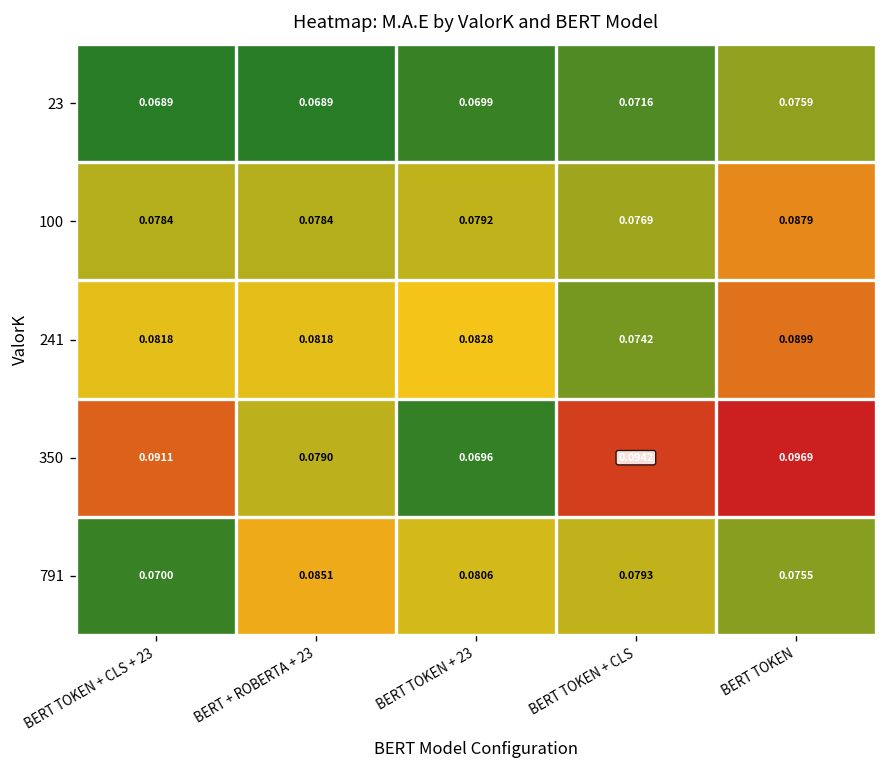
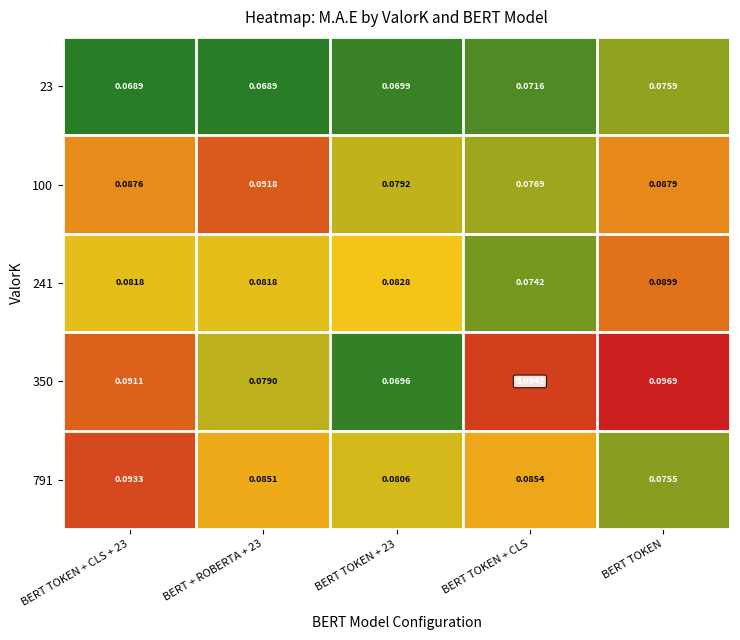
100, BERT TOKEN + CLS + 23: 0.0784 -> 0.0876
100, BERT + ROBERTA + 23: 0.0784 -> 0.0918
791, BERT TOKEN + CLS + 23: 0.0700 -> 0.0933
791, BERT TOKEN + CLS: 0.0793 -> 0.0854
